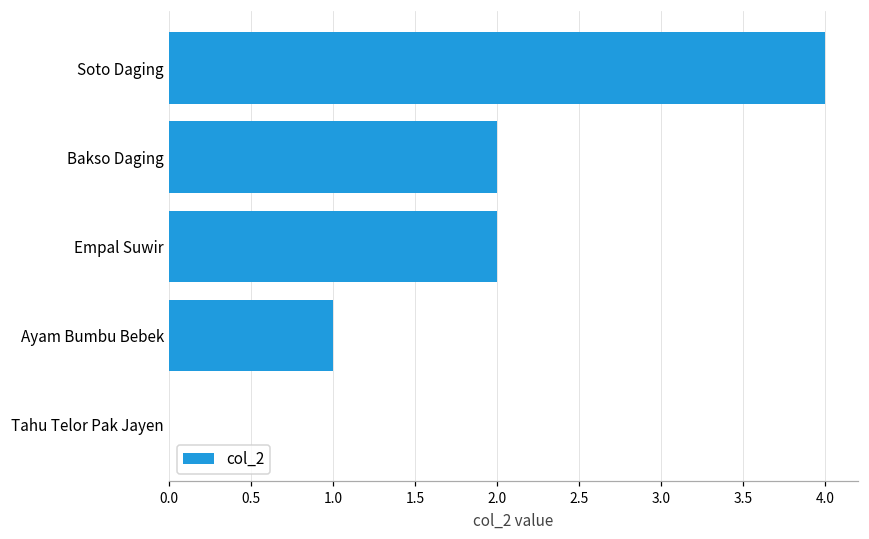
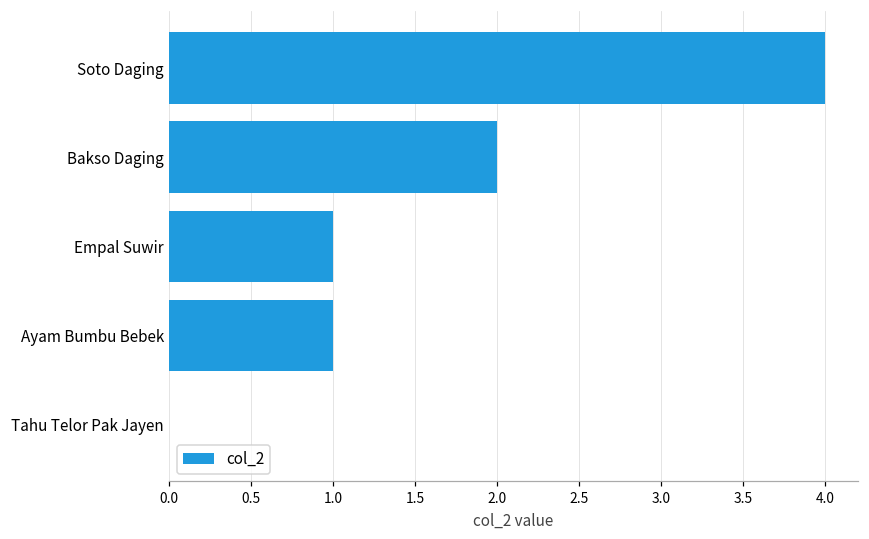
Empal Suwir: 2 -> 1
